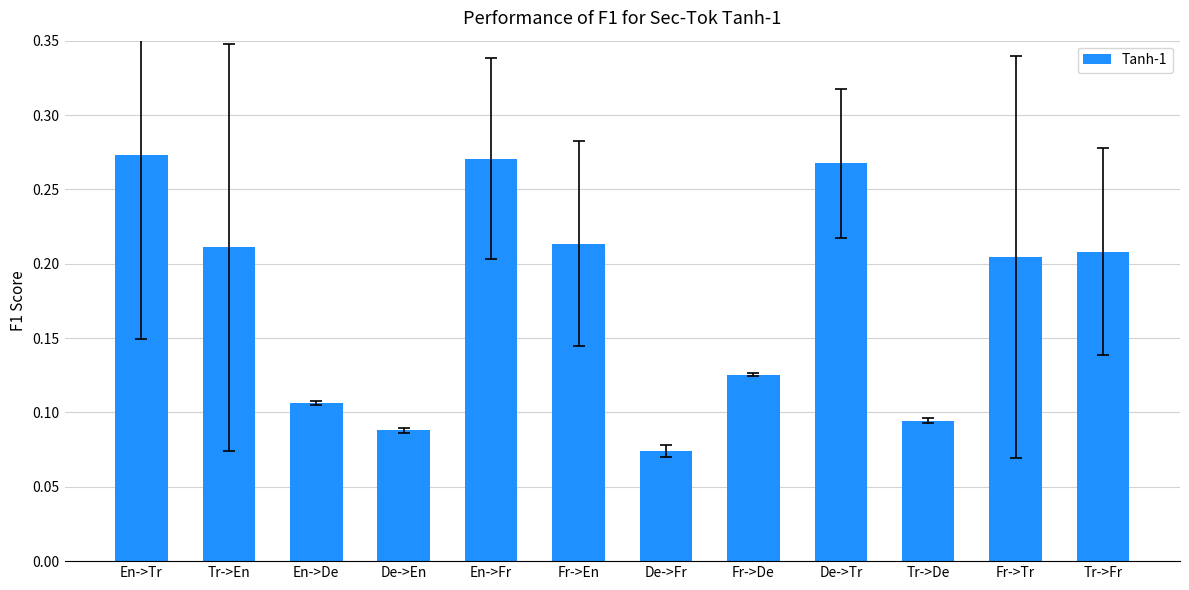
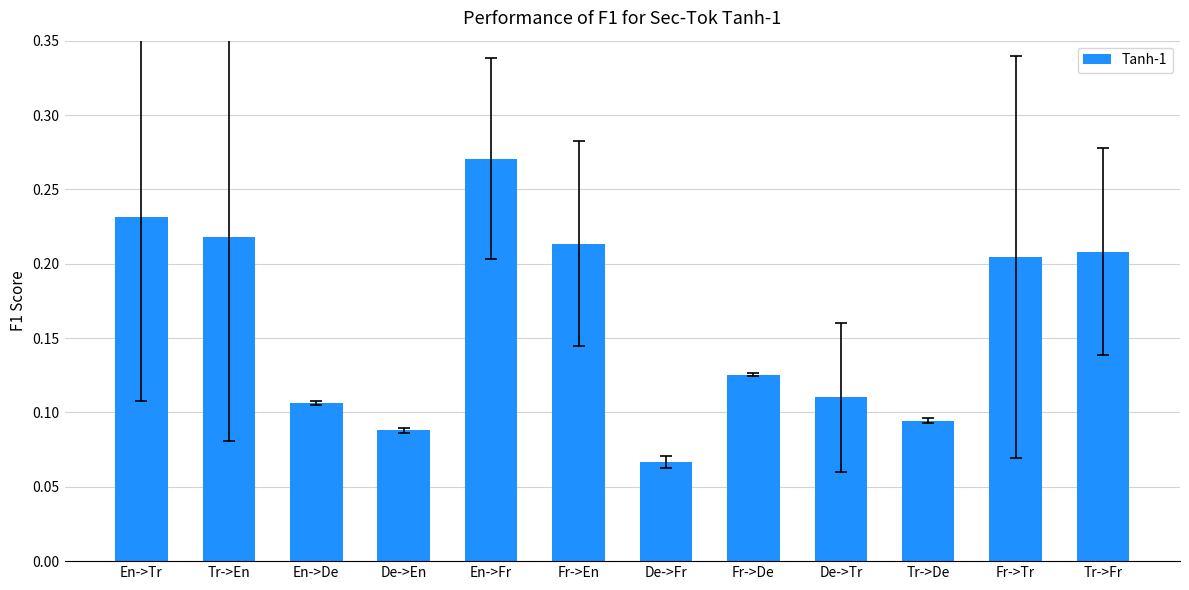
Tanh-1, En->Tr: 0.273 -> 0.231
Tanh-1, Tr->En: 0.211 -> 0.218
Tanh-1, De->Fr: 0.074 -> 0.067
Tanh-1, De->Tr: 0.268 -> 0.110
